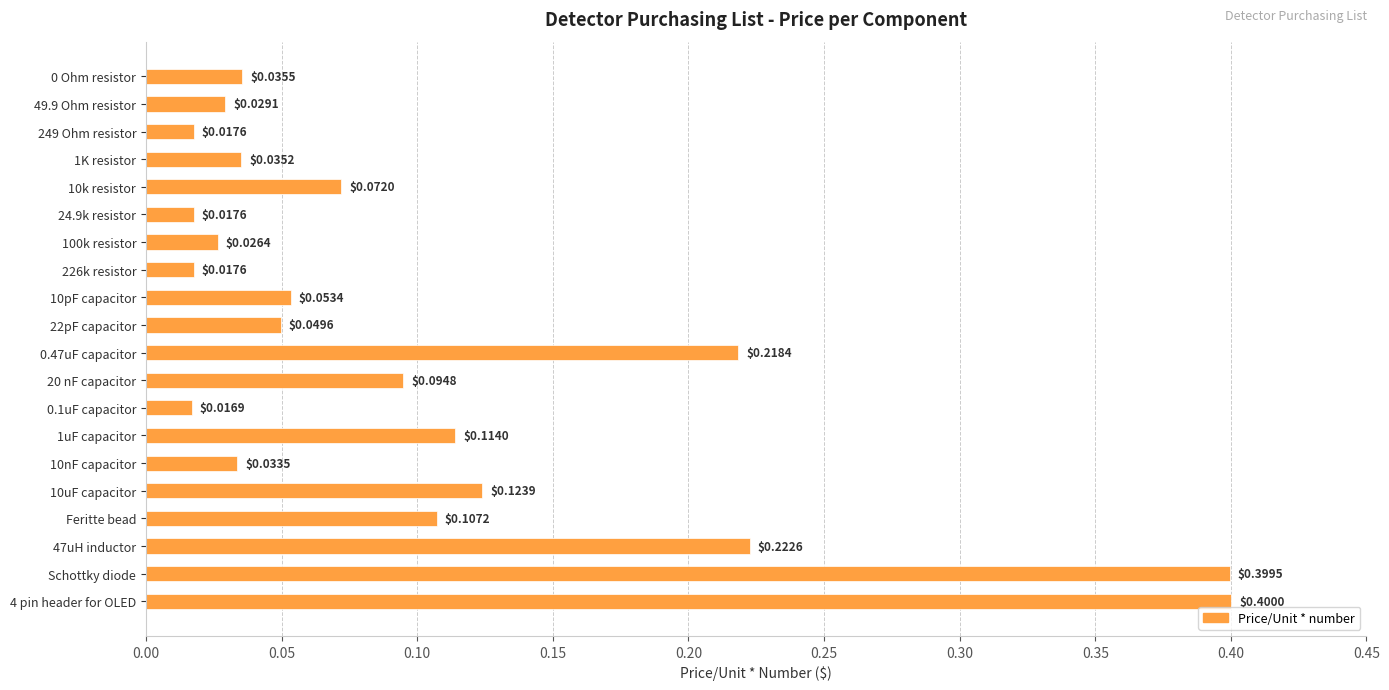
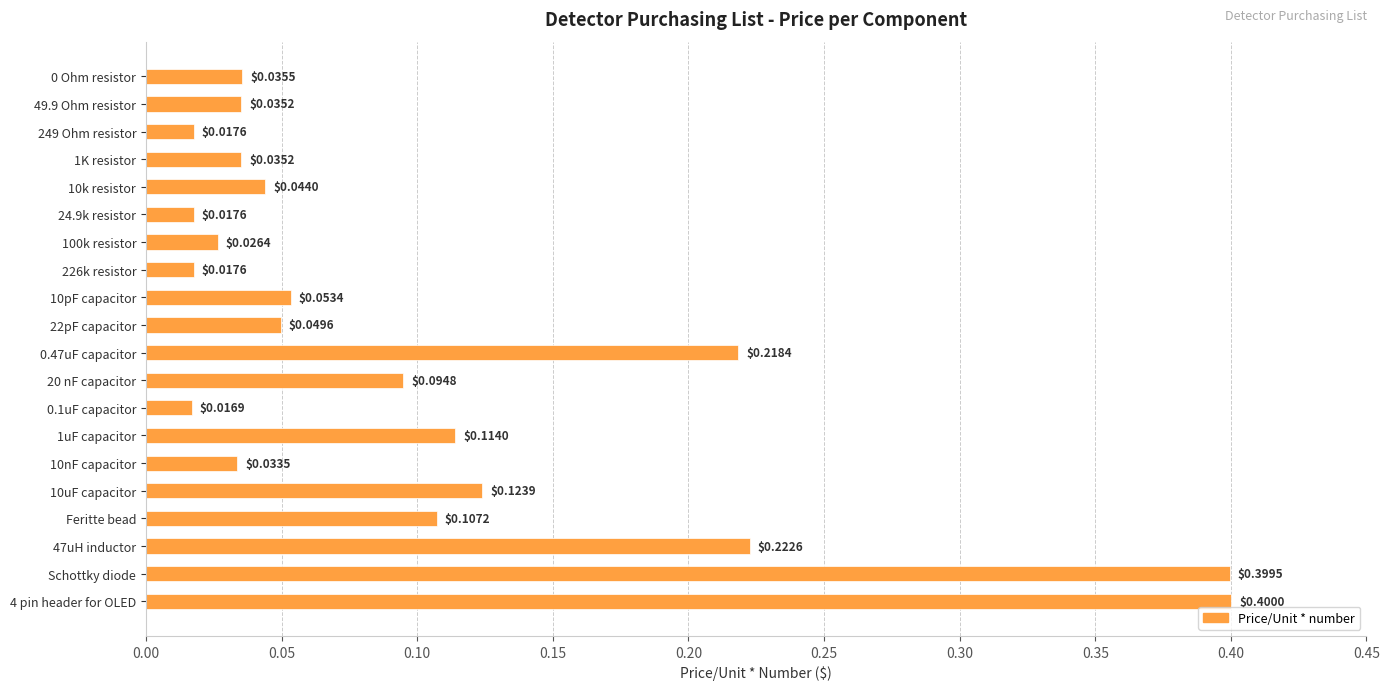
49.9 Ohm resistor: $0.0291 -> $0.0352
10k resistor: $0.0720 -> $0.0440
